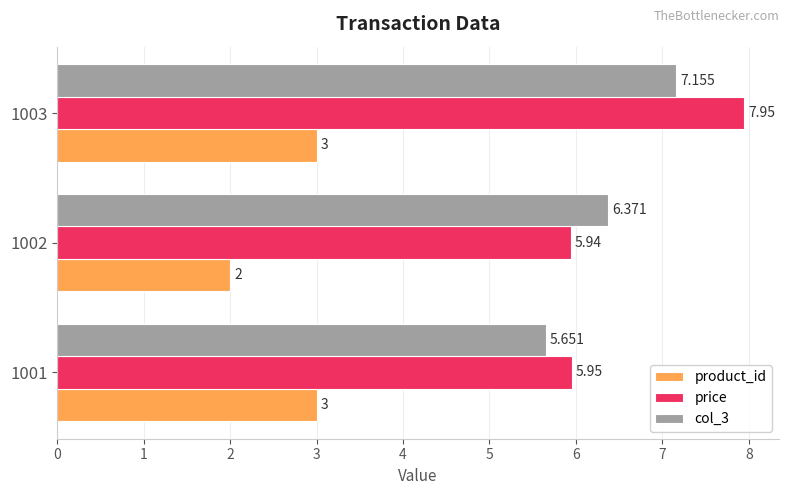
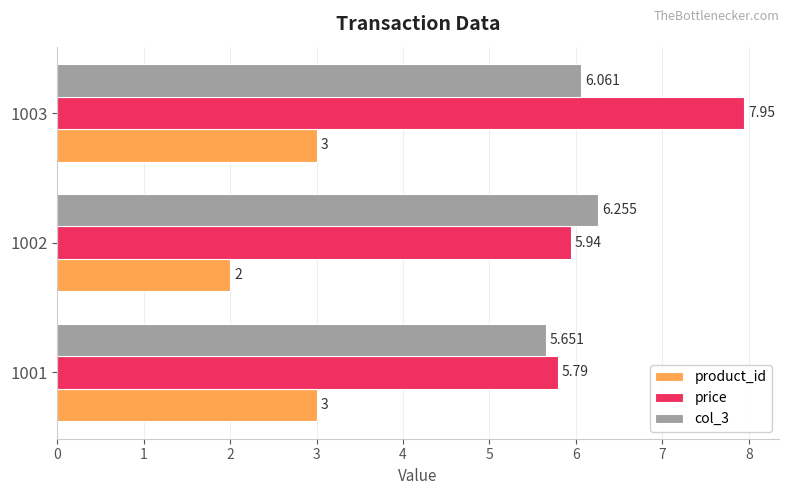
col_3, 1003: 7.155 -> 6.061
col_3, 1002: 6.371 -> 6.255
price, 1001: 5.95 -> 5.79
